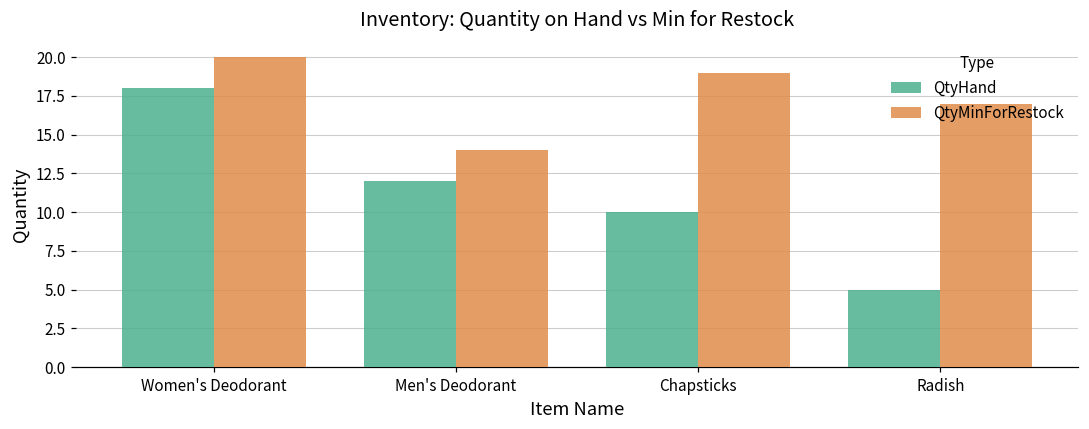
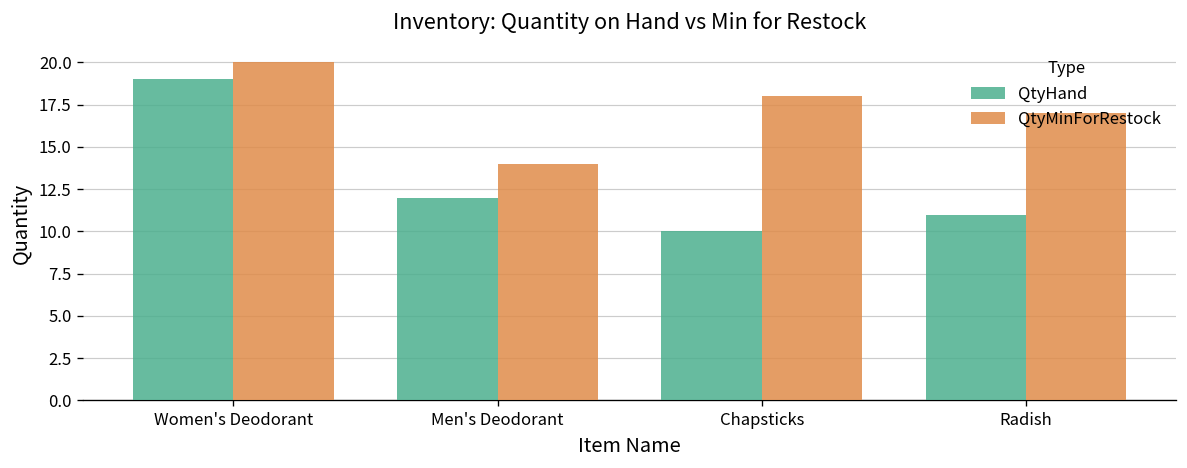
QtyHand, Women's Deodorant: 18 -> 19
QtyMinForRestock, Chapsticks: 19 -> 18
QtyHand, Radish: 5 -> 11
